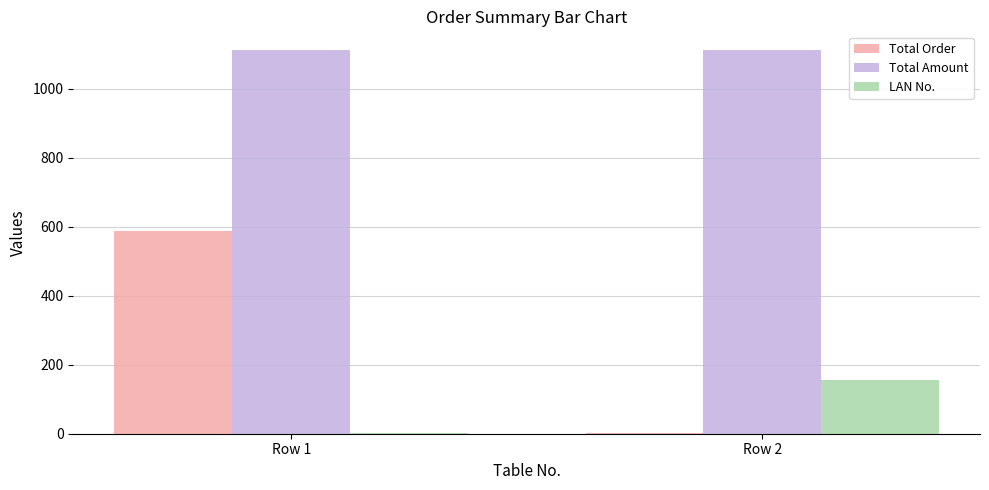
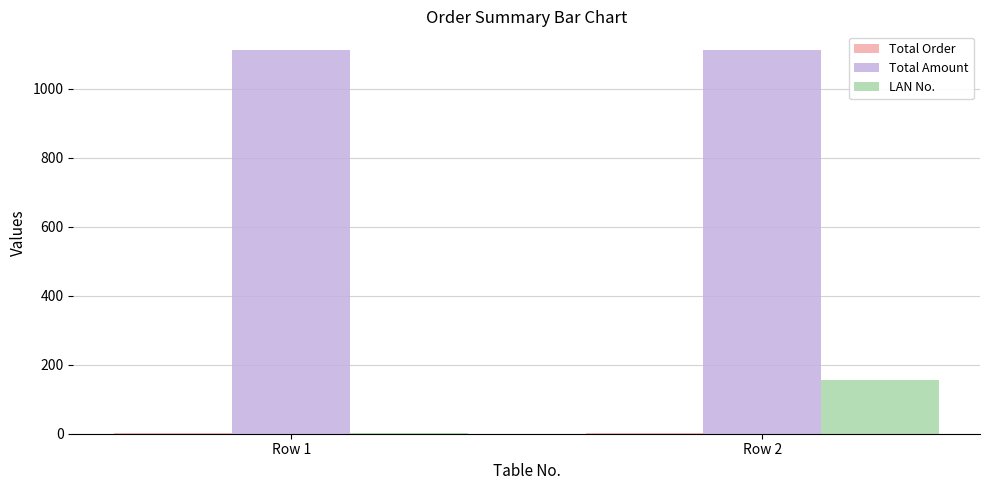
Total Order, Row 1: 590 -> 0
